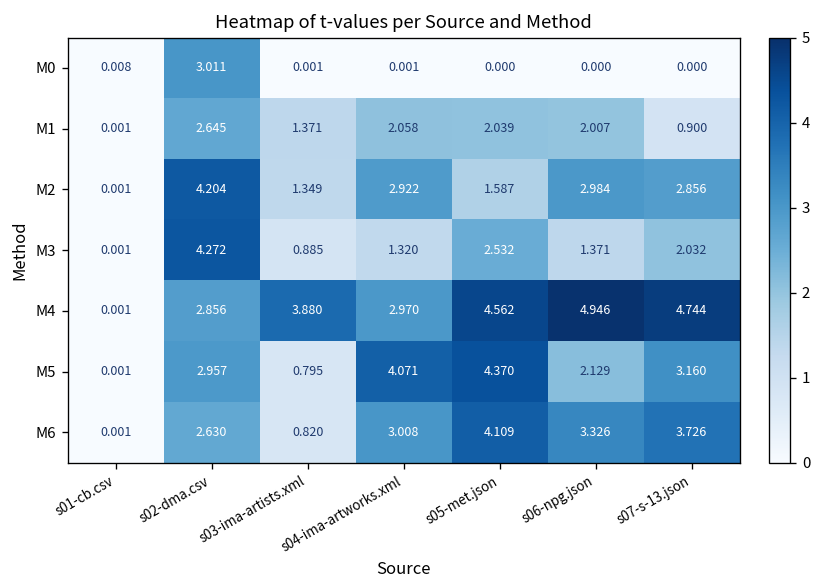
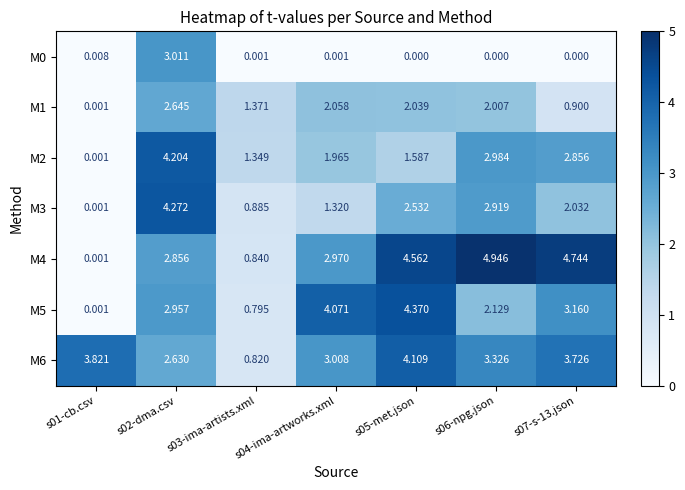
M2, s04-ima-artworks.xml: 2.922 -> 1.965
M3, s06-npg.json: 1.371 -> 2.919
M4, s03-ima-artists.xml: 3.880 -> 0.840
M6, s01-cb.csv: 0.001 -> 3.821
